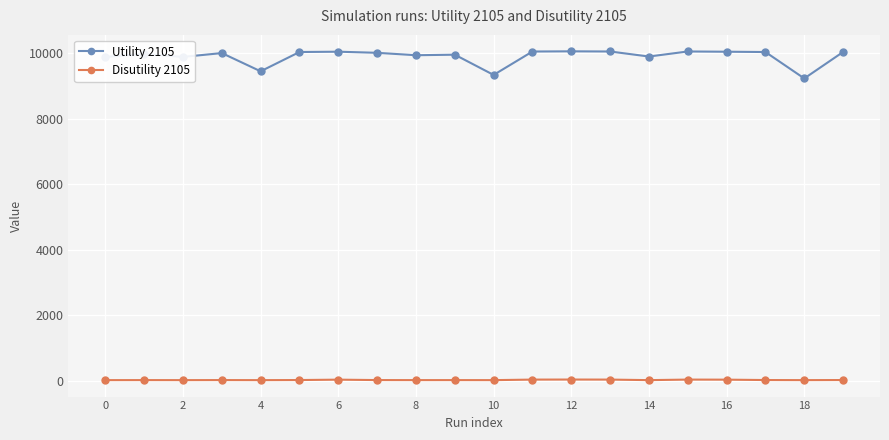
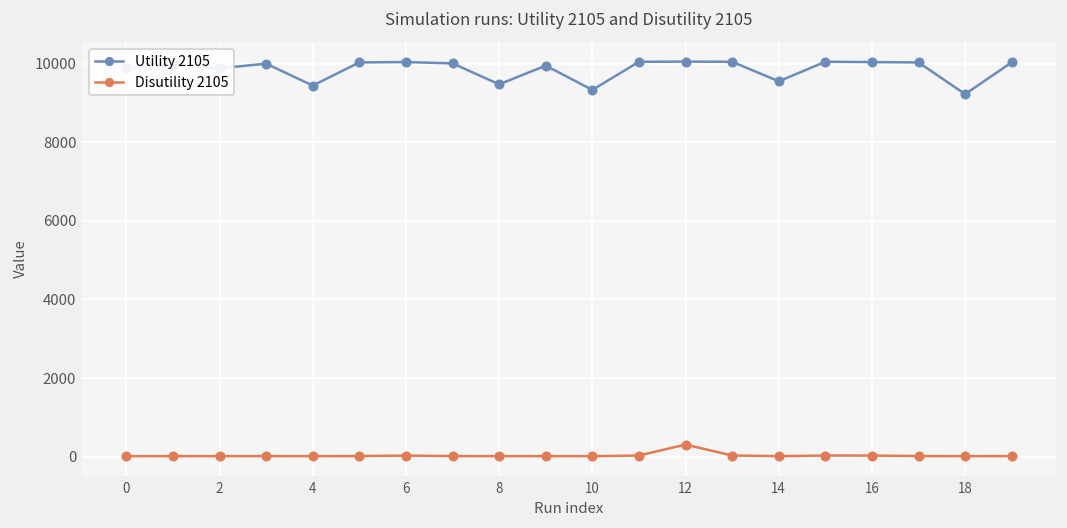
Utility 2105, 8: 9900 -> 9500
Disutility 2105, 12: 0 -> 300
Utility 2105, 14: 9900 -> 9600
